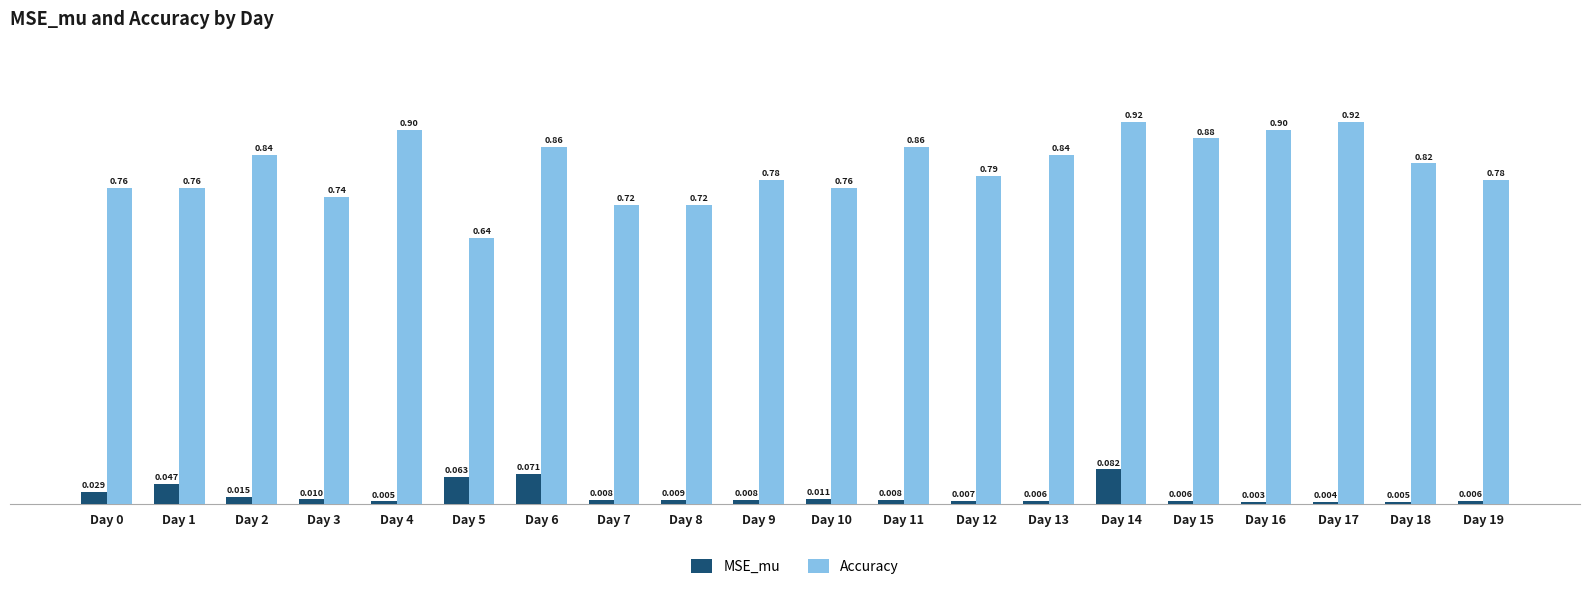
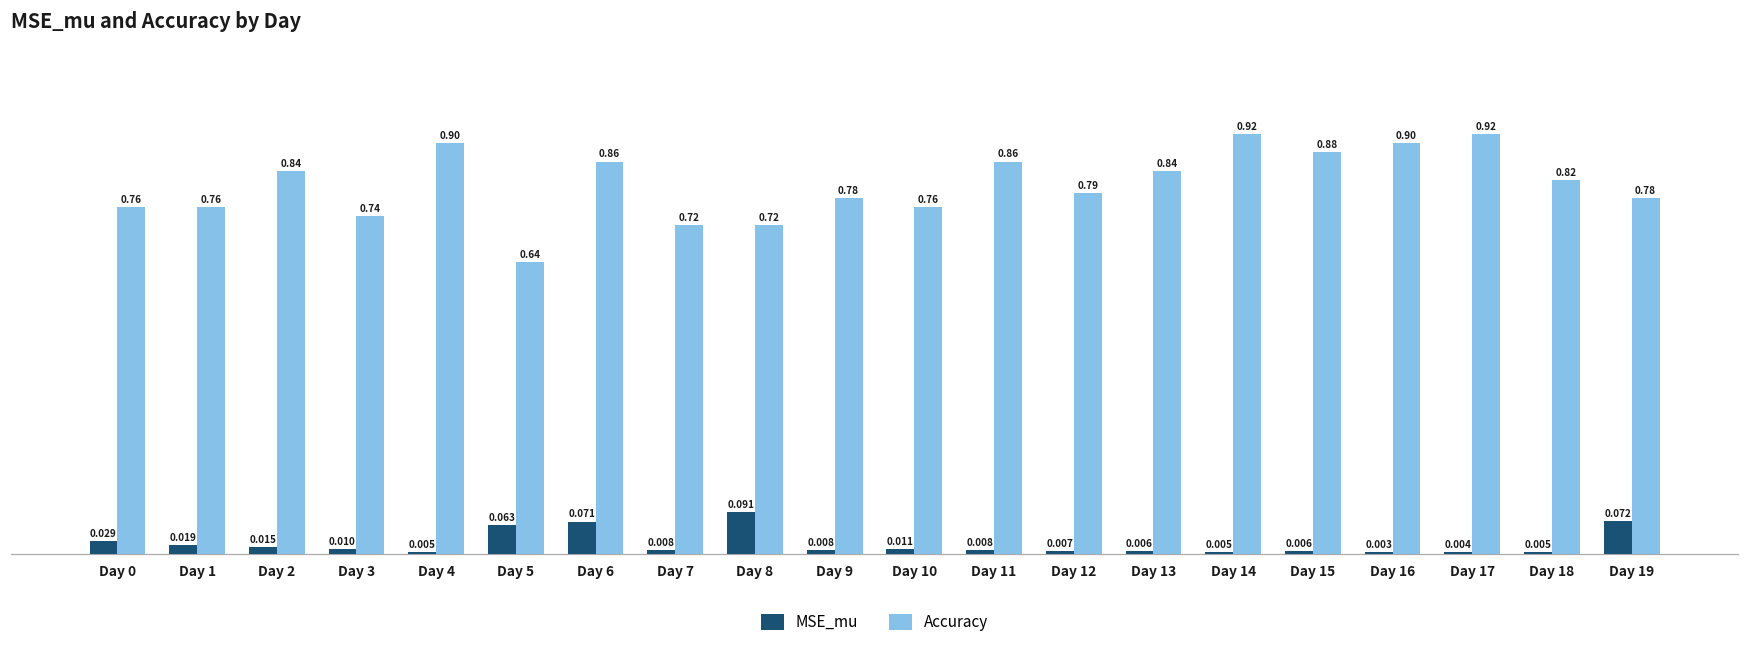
MSE_mu, Day 1: 0.047 -> 0.019
MSE_mu, Day 8: 0.009 -> 0.091
MSE_mu, Day 14: 0.082 -> 0.005
MSE_mu, Day 19: 0.006 -> 0.072
